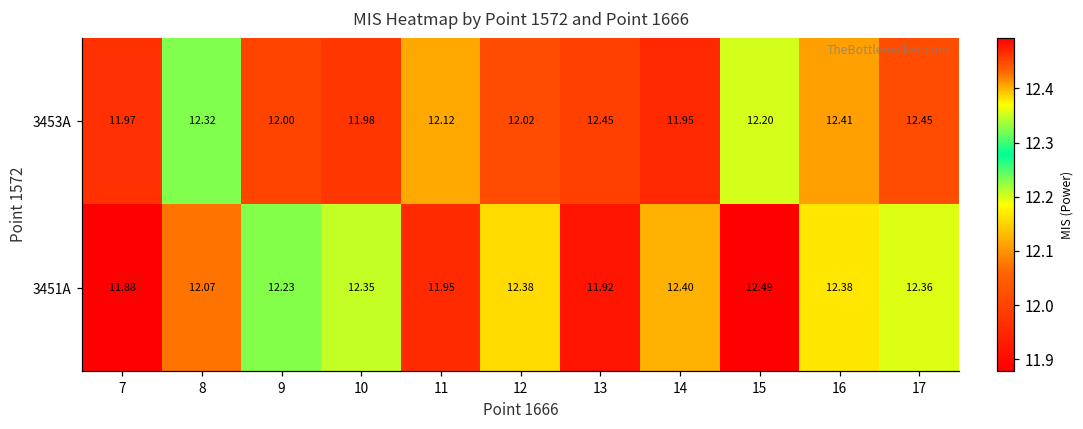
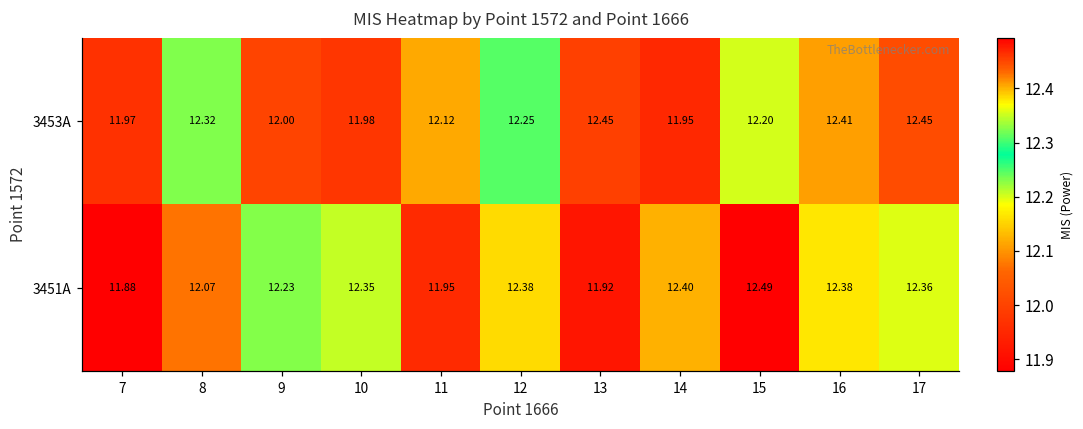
3453A, 12: 12.02 -> 12.25
